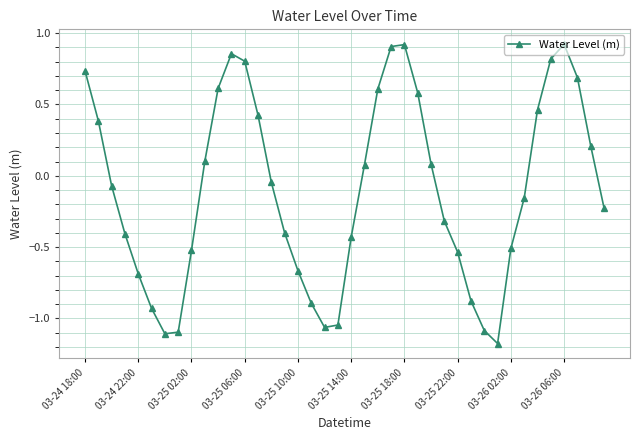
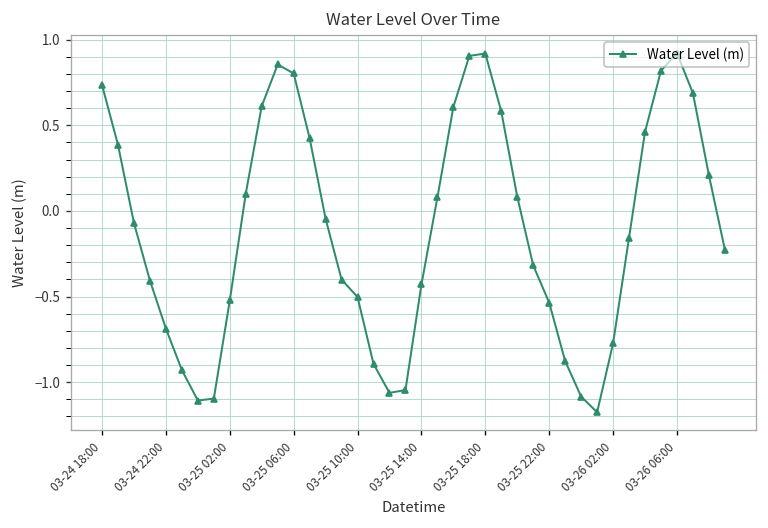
03-25 10:00: -0.67 -> -0.50
03-26 02:00: -0.51 -> -0.77
